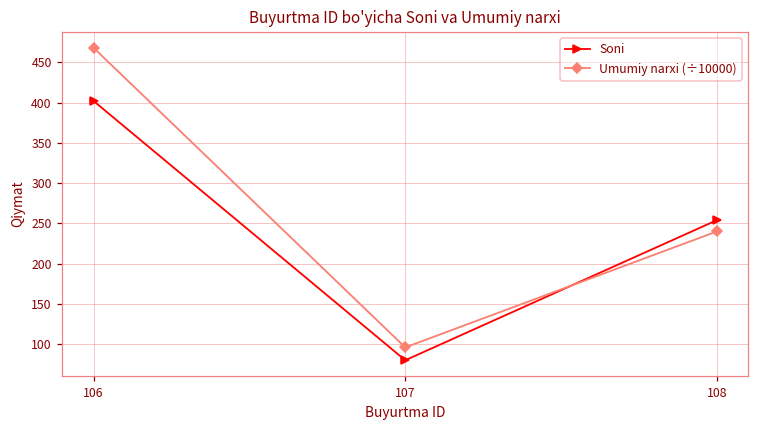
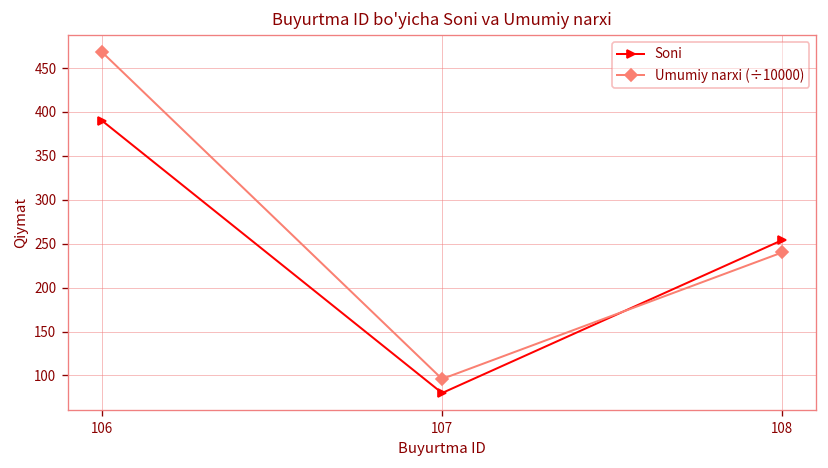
Soni, 106: 400 -> 390
